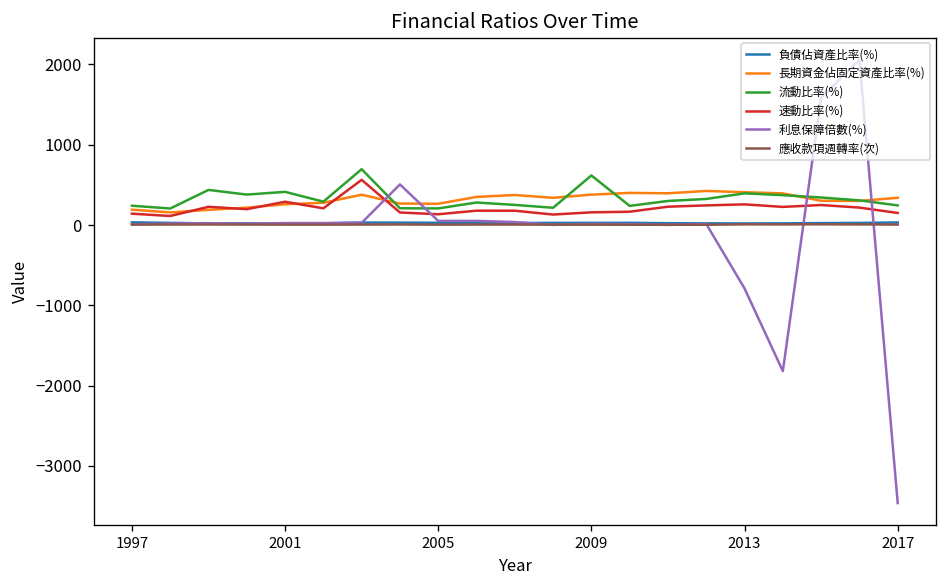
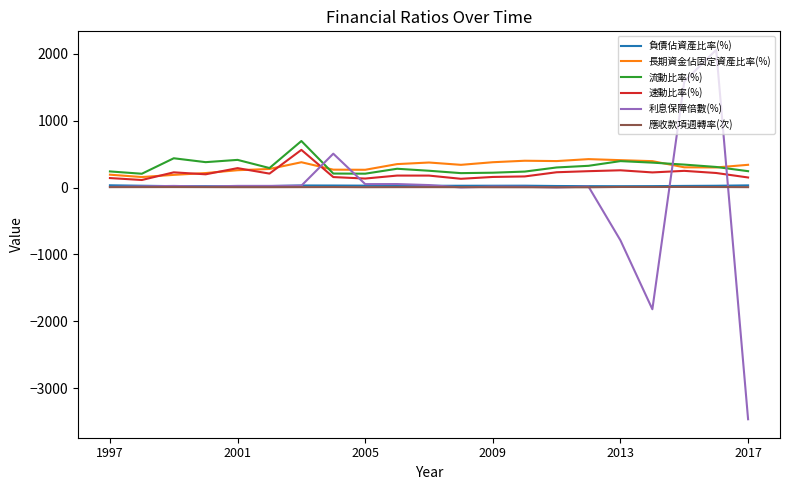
流動比率(%), 2009: 600 -> 200
